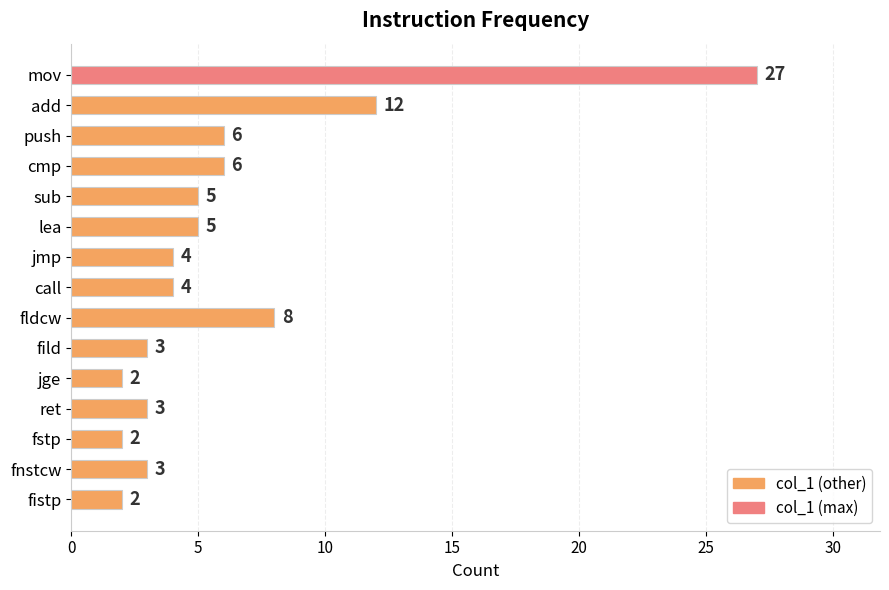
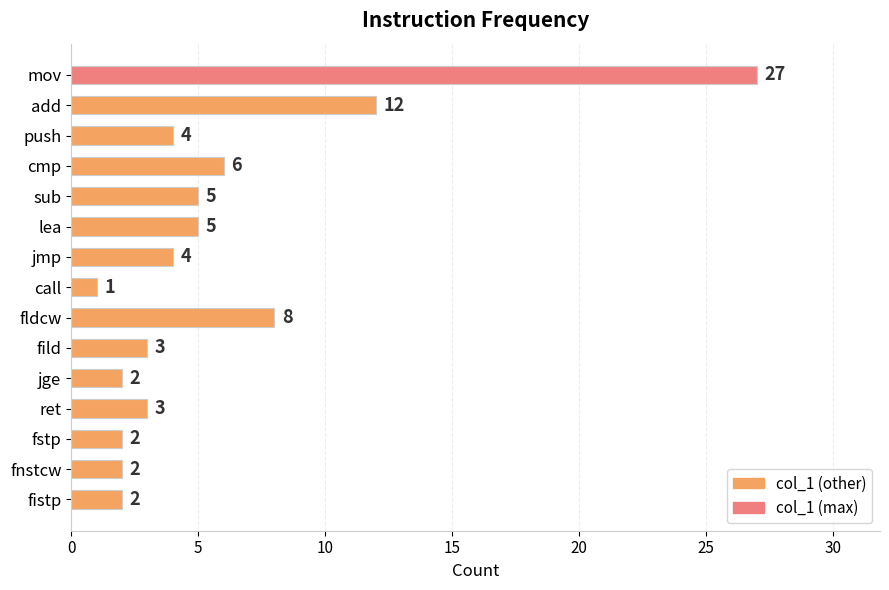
push: 6 -> 4
call: 4 -> 1
fnstcw: 3 -> 2
